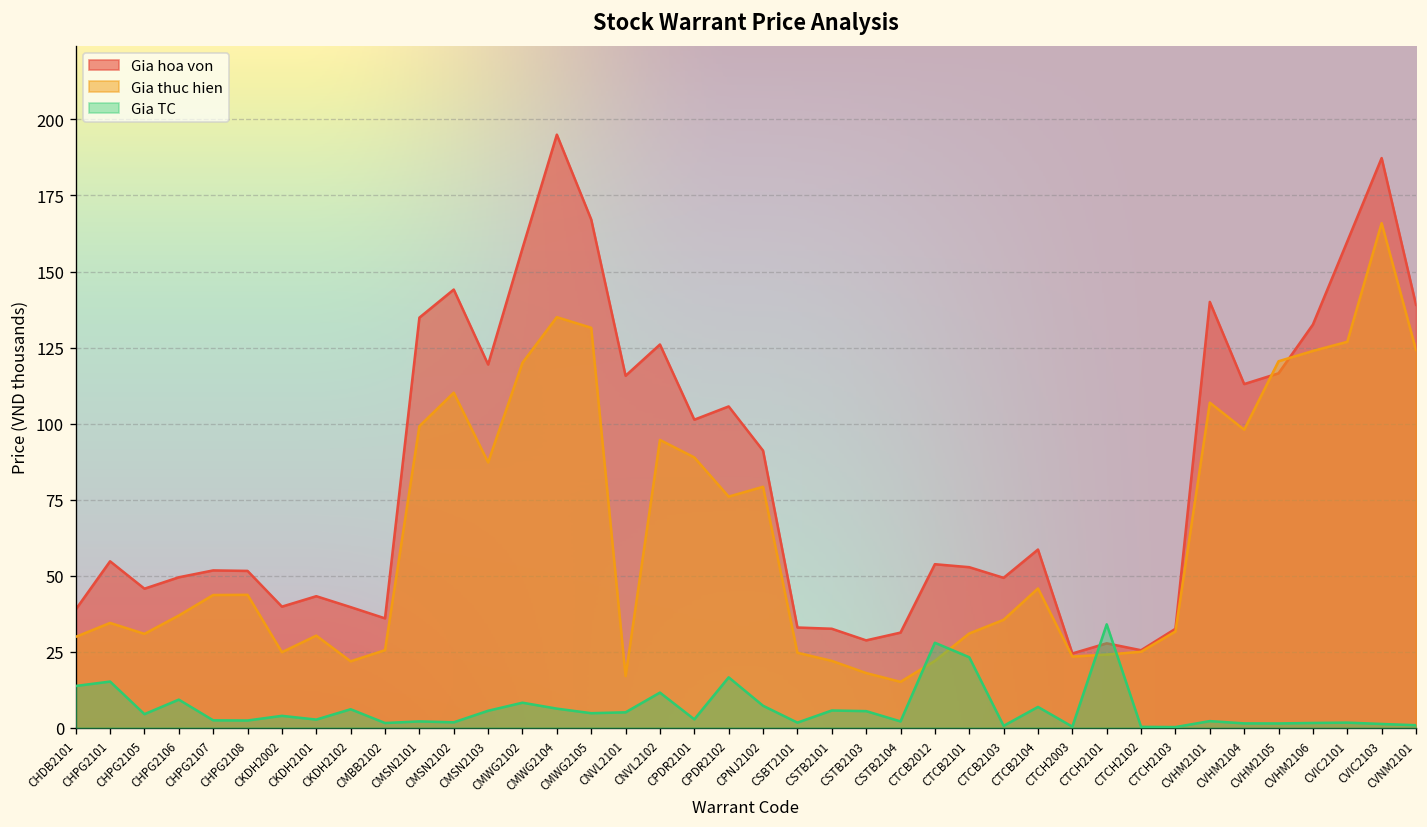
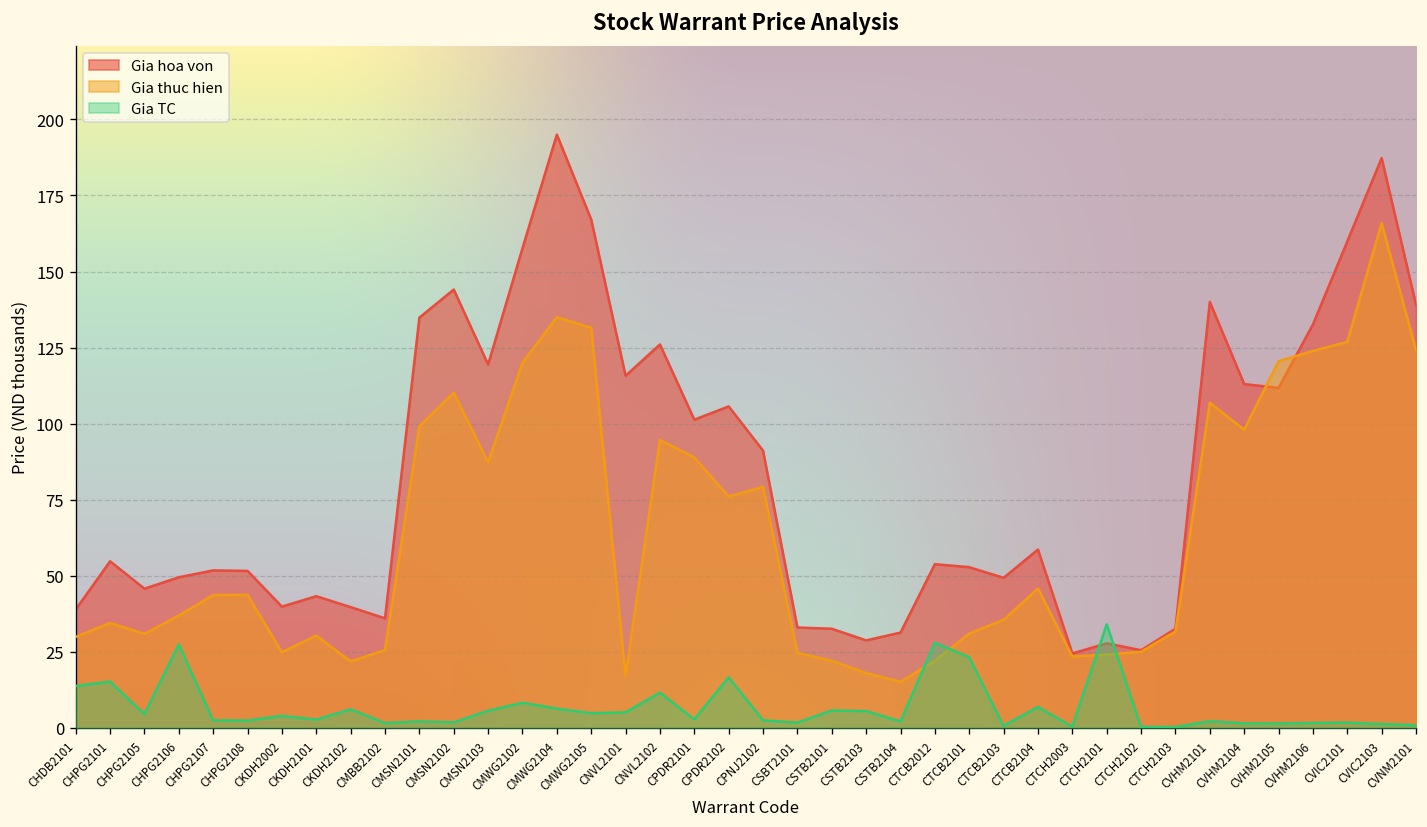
Gia TC, CHPG2106: 9 -> 27
Gia TC, CPNJ2102: 7 -> 2
Gia hoa von, CVHM2105: 117 -> 112
